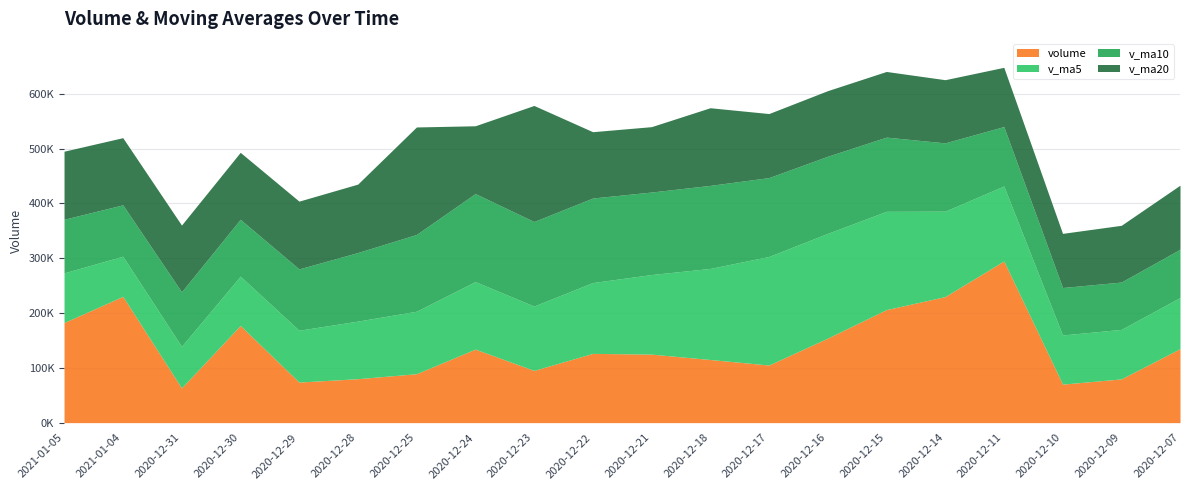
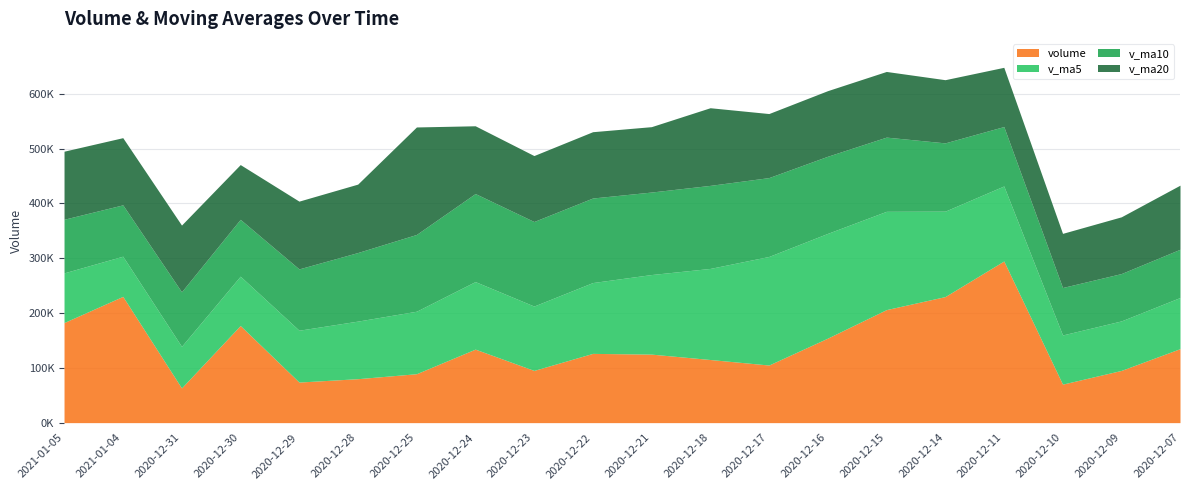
v_ma20, 2020-12-30: 120000 -> 100000
v_ma20, 2020-12-23: 210000 -> 120000
volume, 2020-12-09: 80000 -> 100000
